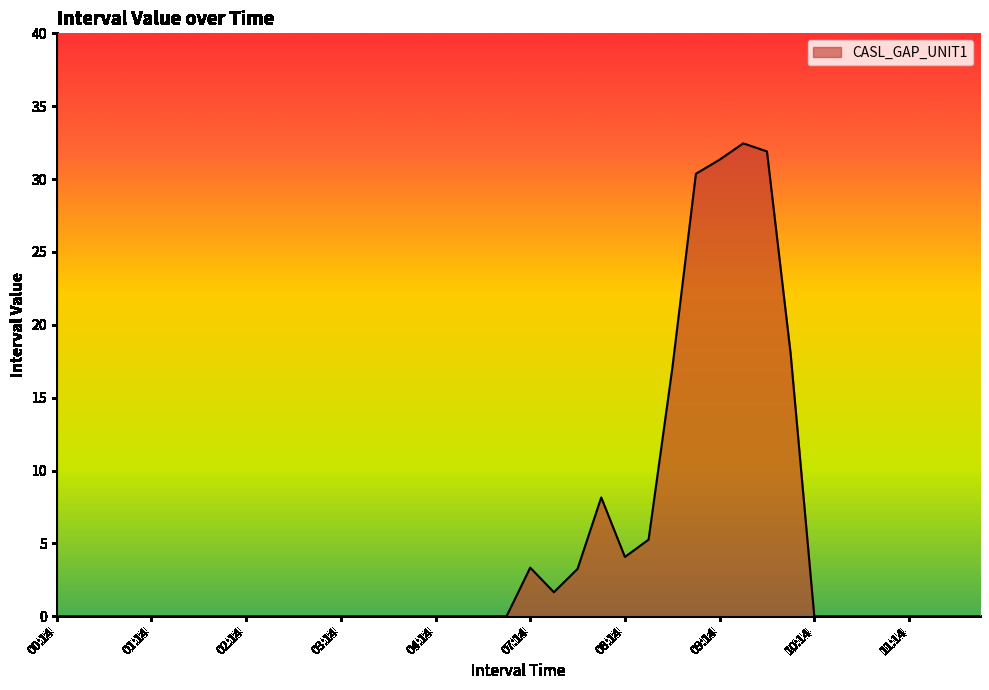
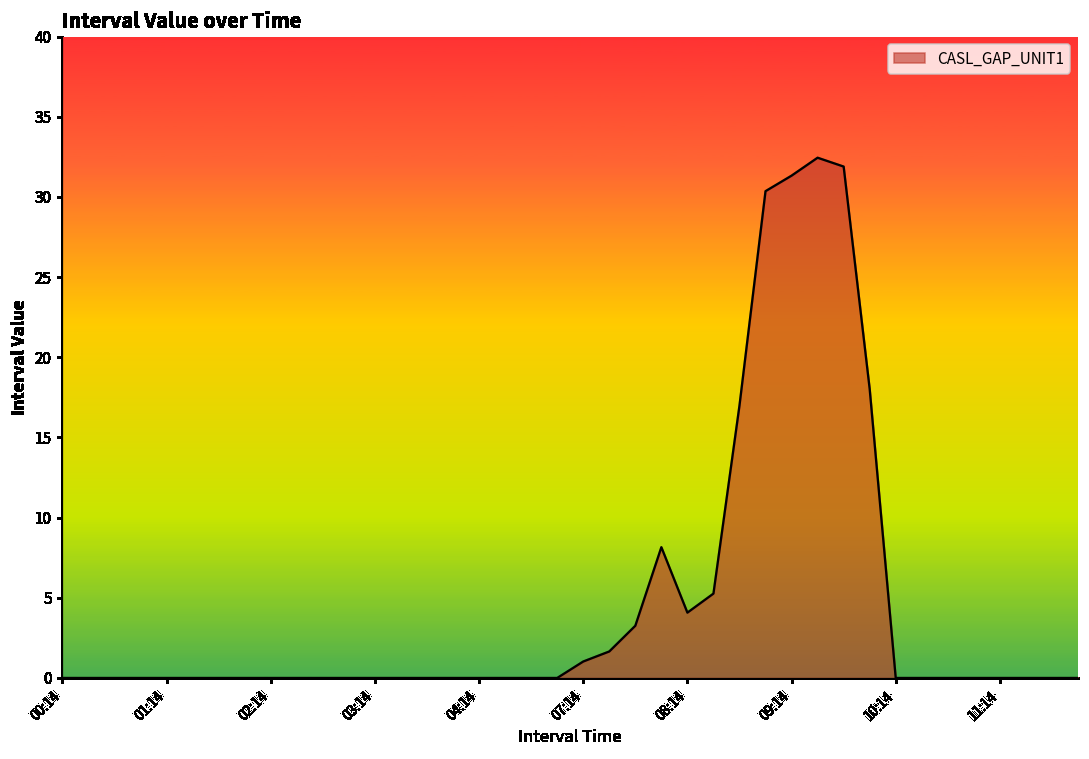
07:14: 3.3 -> 1.0
